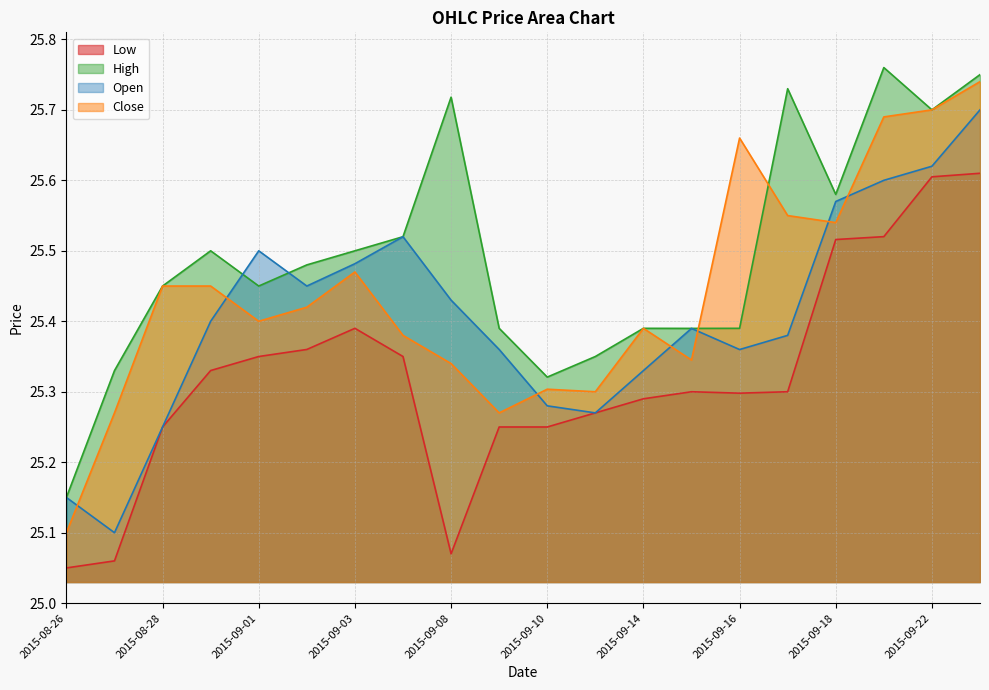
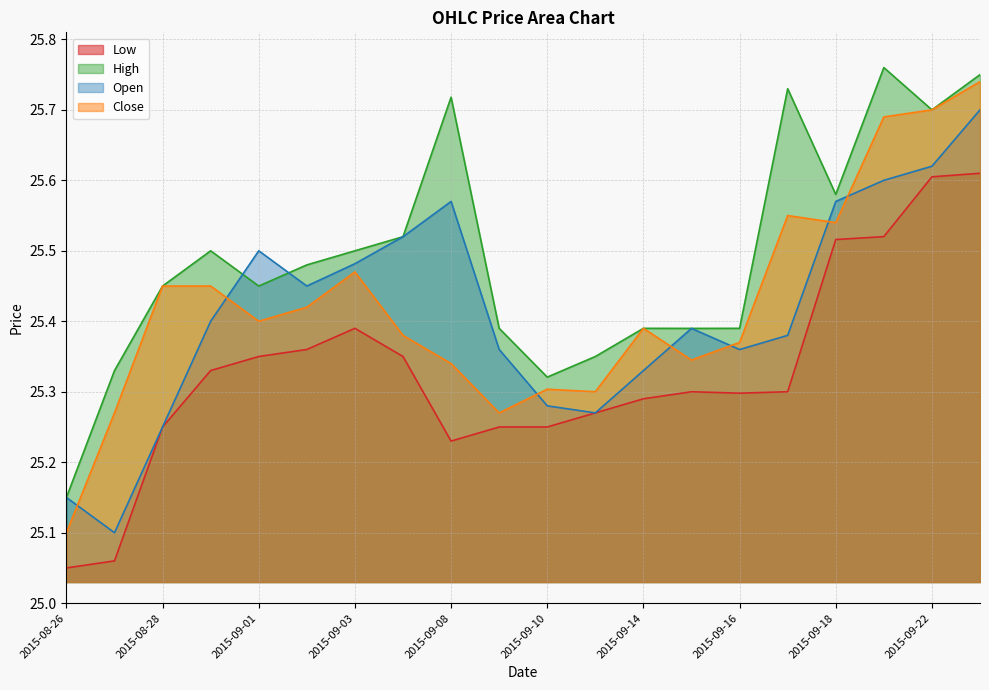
Low, 2015-09-08: 25.07 -> 25.23
Open, 2015-09-08: 25.43 -> 25.57
Close, 2015-09-16: 25.66 -> 25.37
